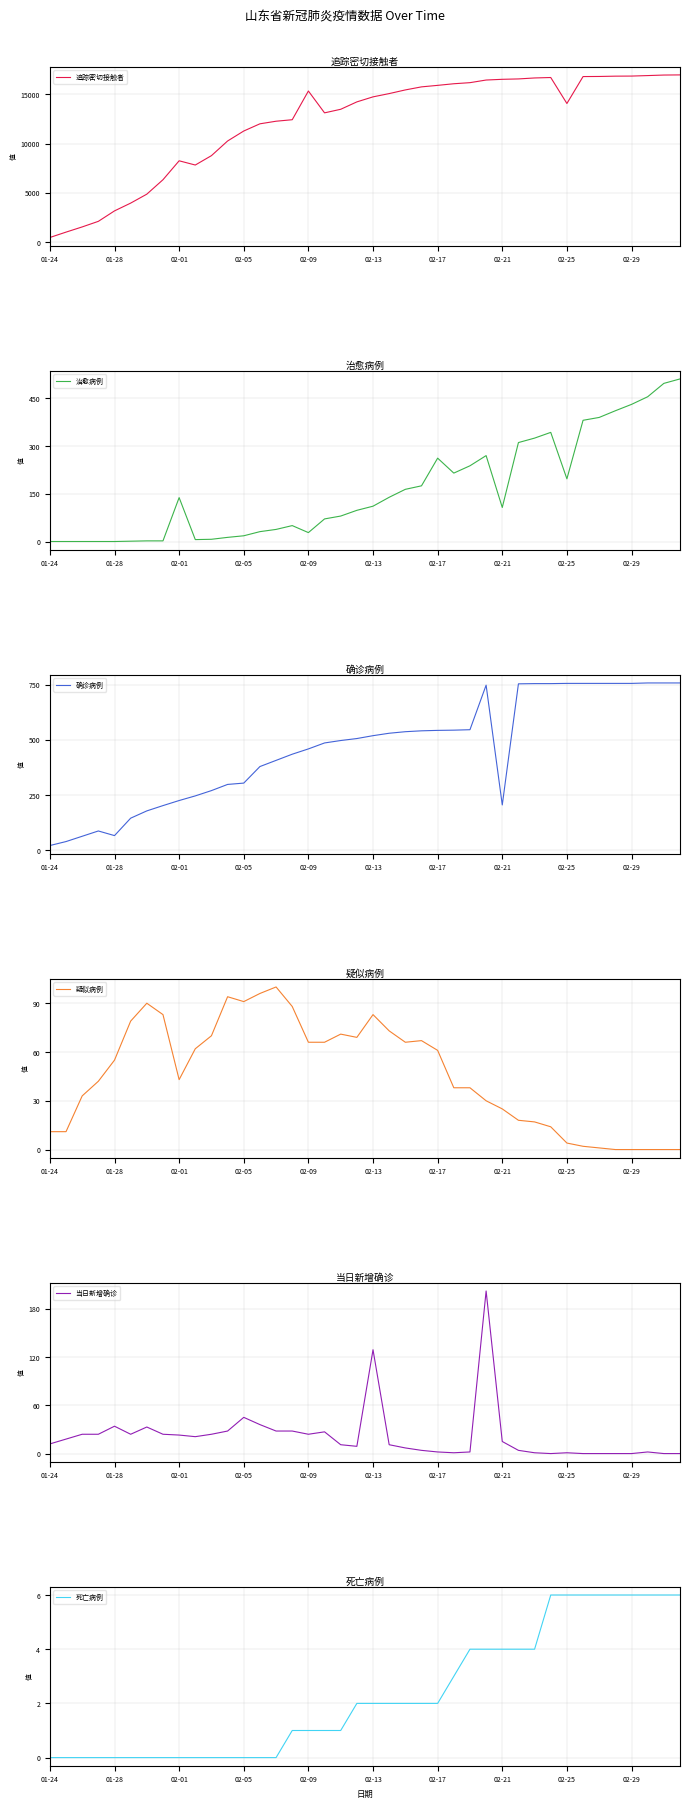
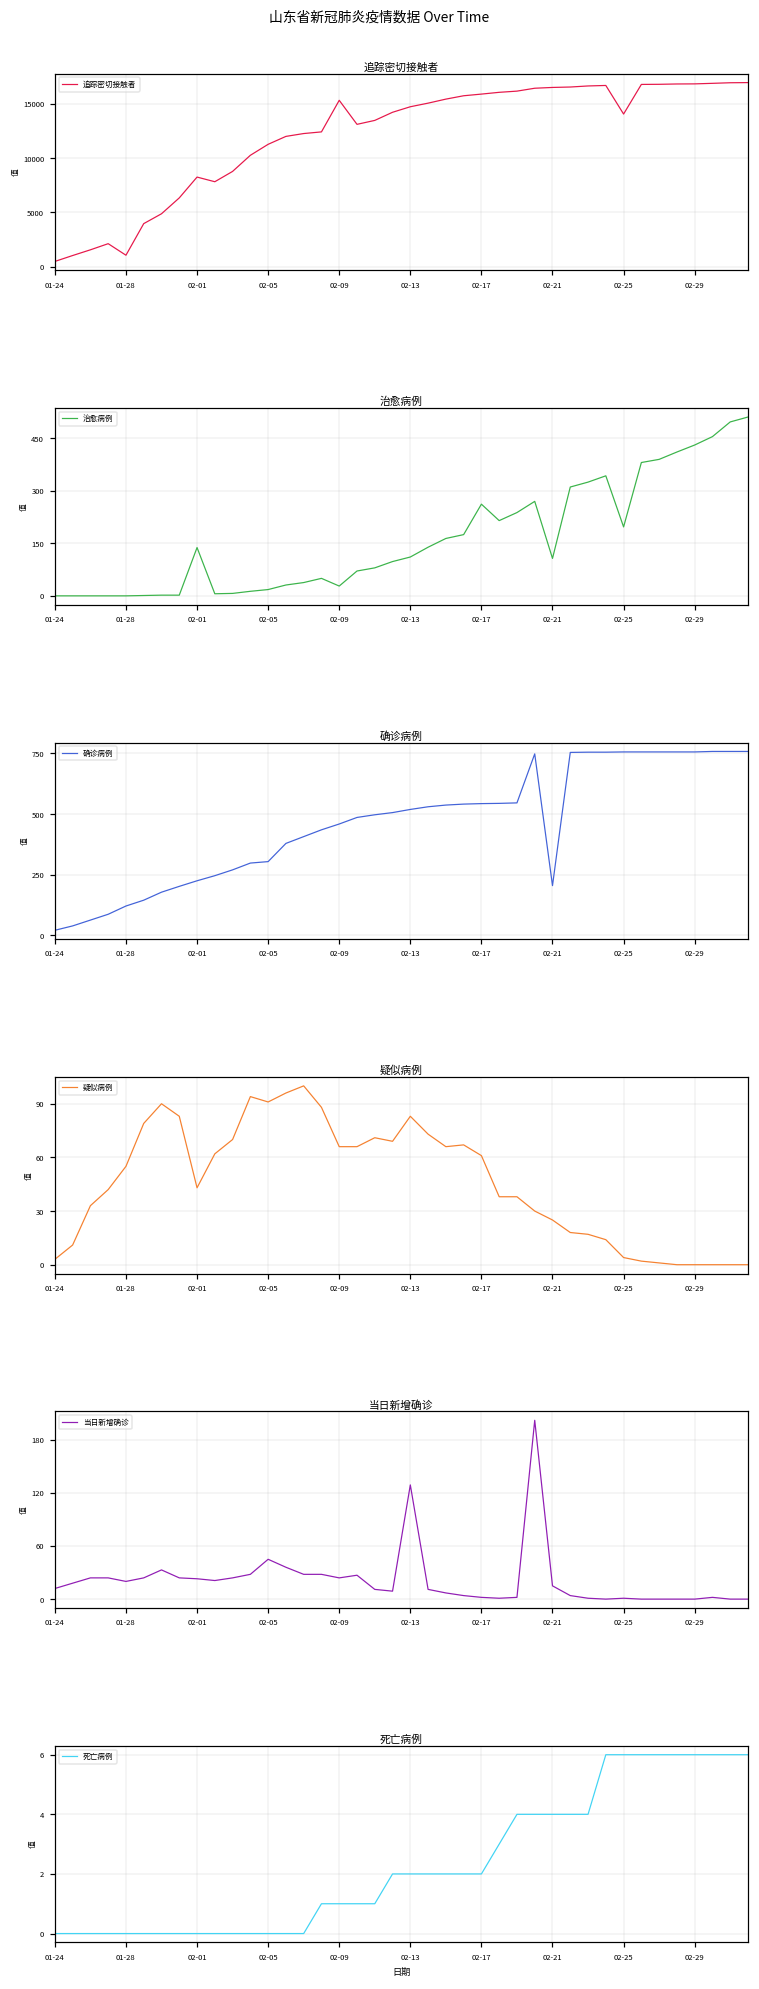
追踪密切接触者, 01-28: 3000 -> 1000
确诊病例, 01-28: 70 -> 120
疑似病例, 01-24: 11 -> 3
当日新增确诊, 01-28: 30 -> 20
